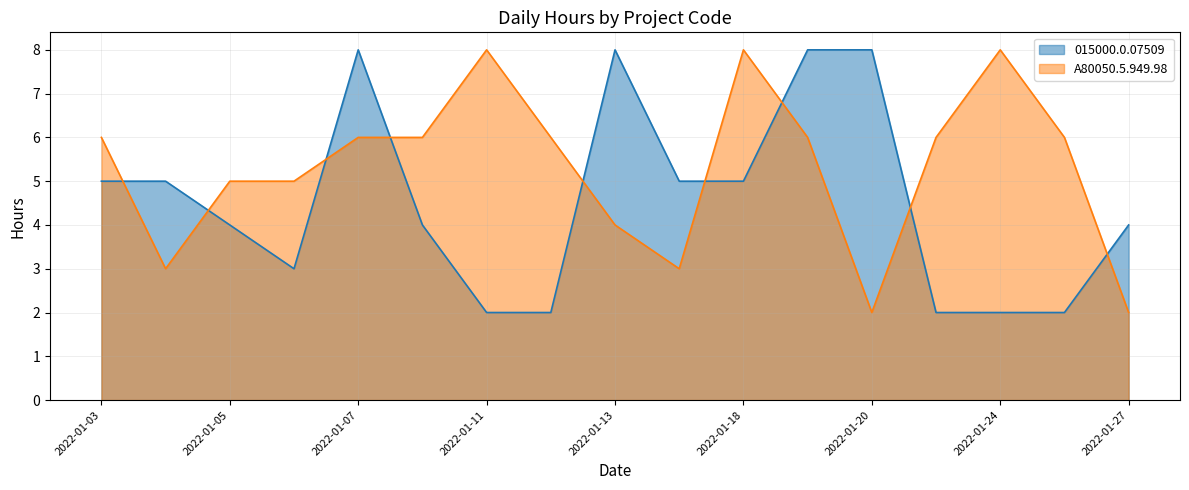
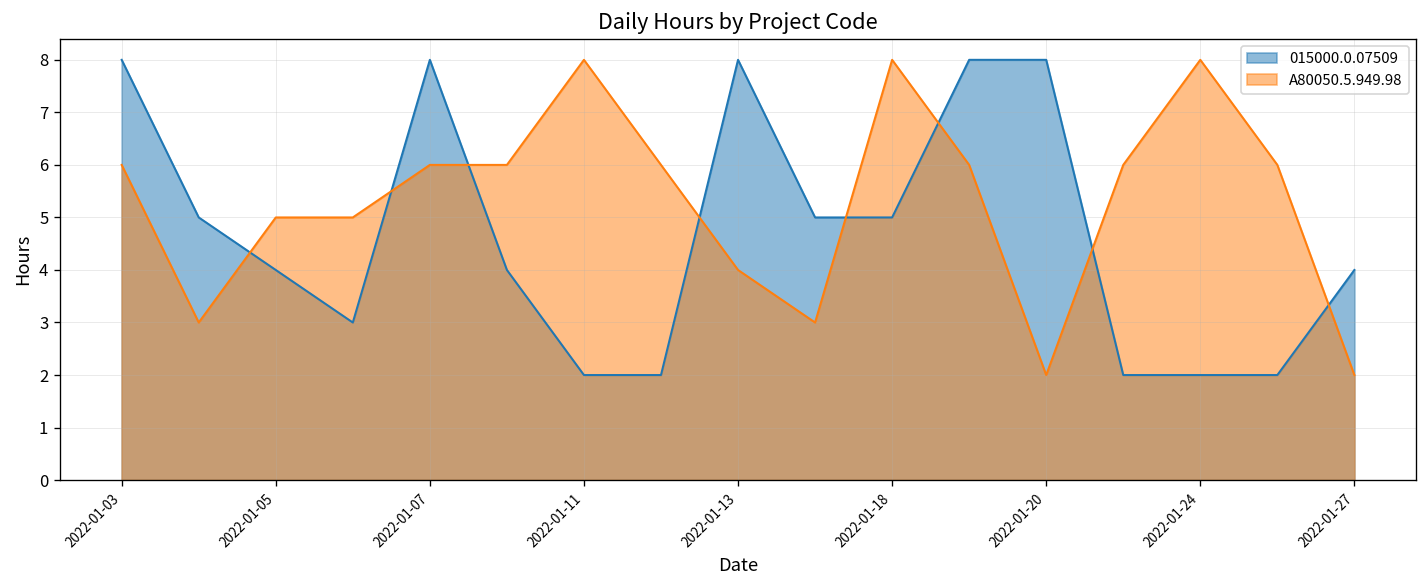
015000.0.07509, 2022-01-03: 5 -> 8
